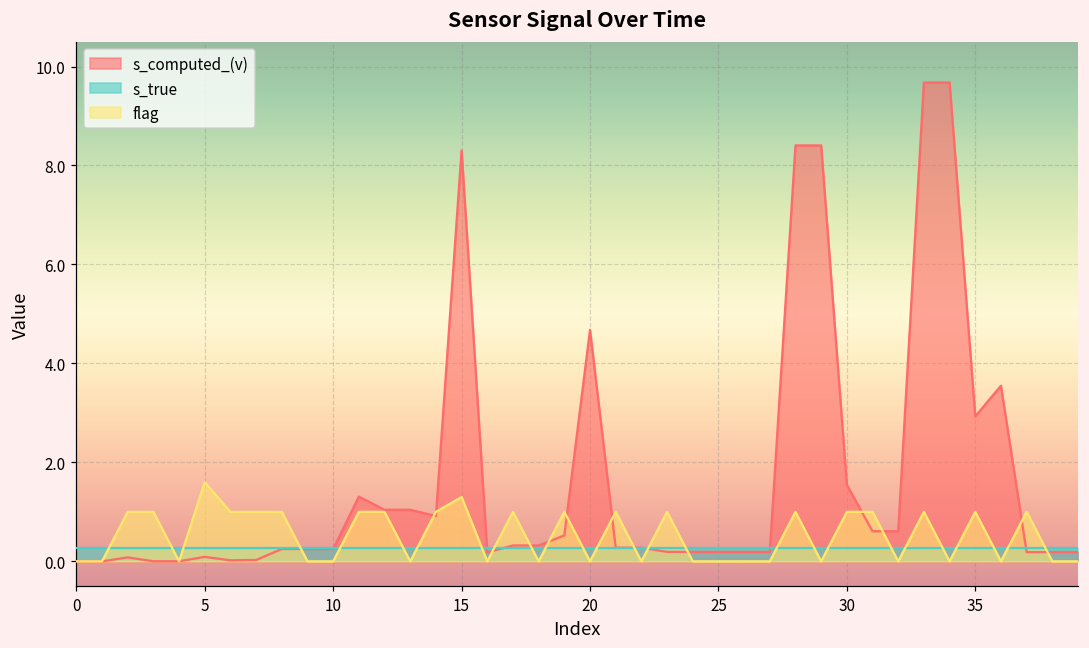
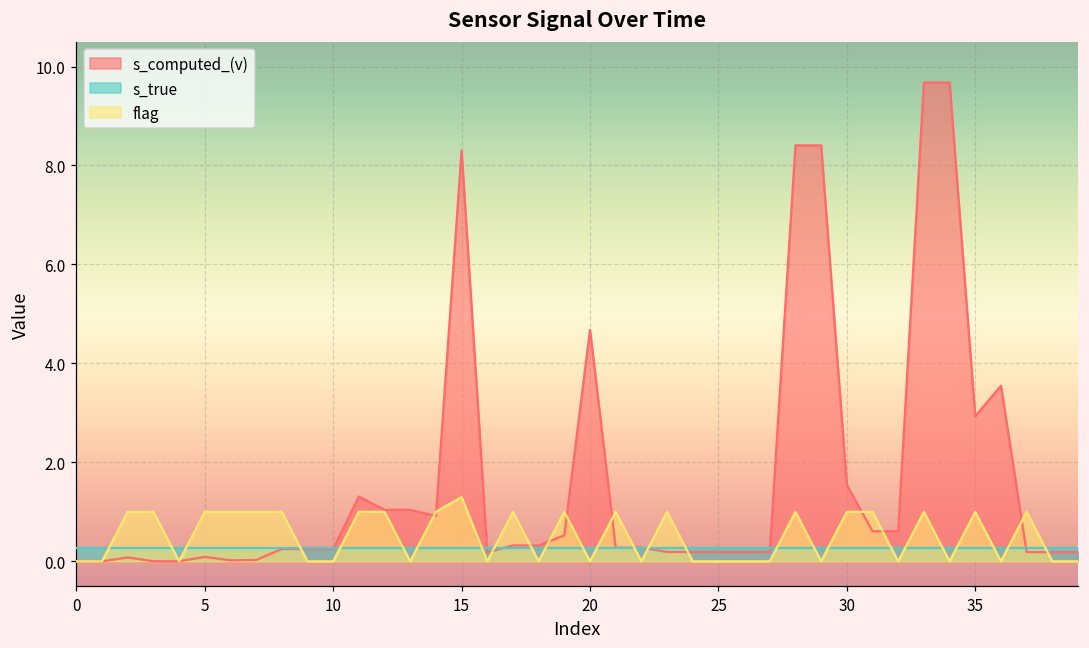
flag, 5: 1.6 -> 1.0
